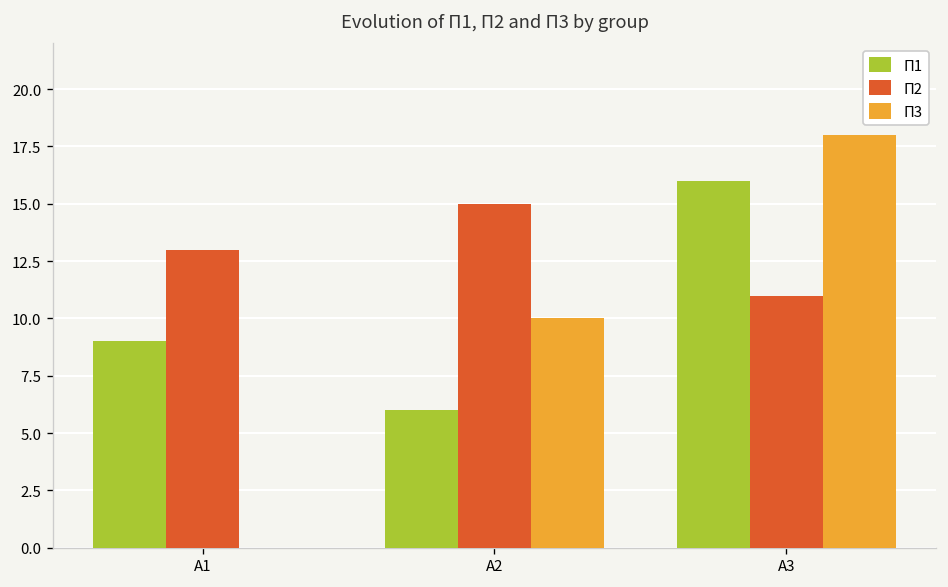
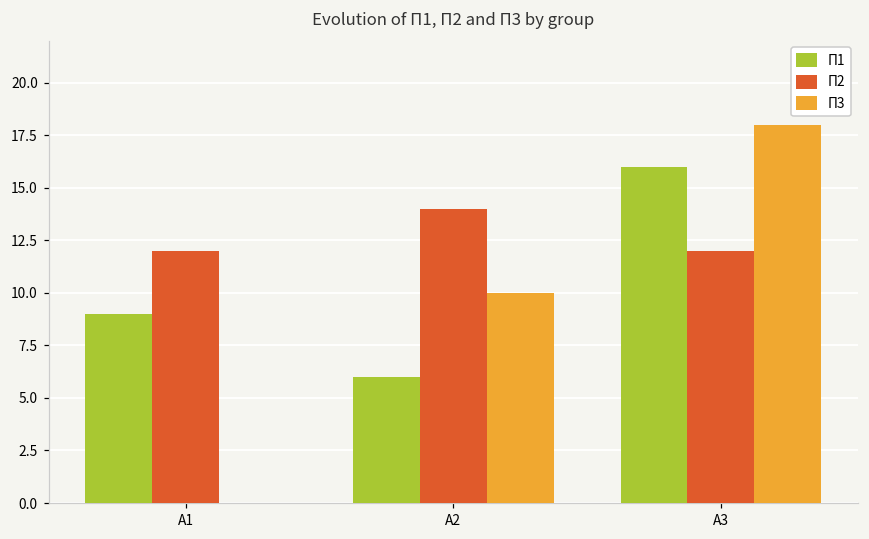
П2, А1: 13 -> 12
П2, А2: 15 -> 14
П2, А3: 11 -> 12
